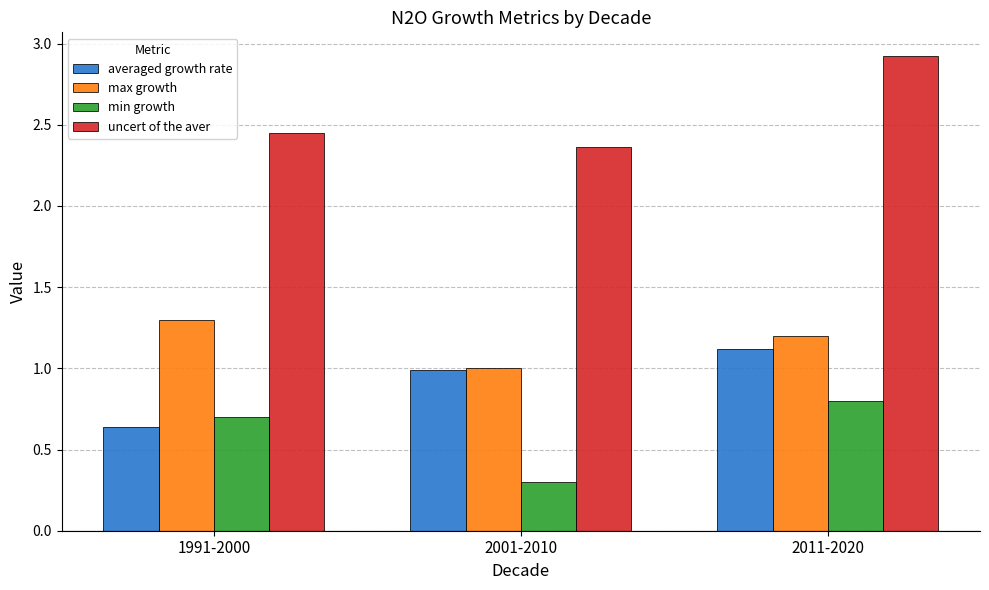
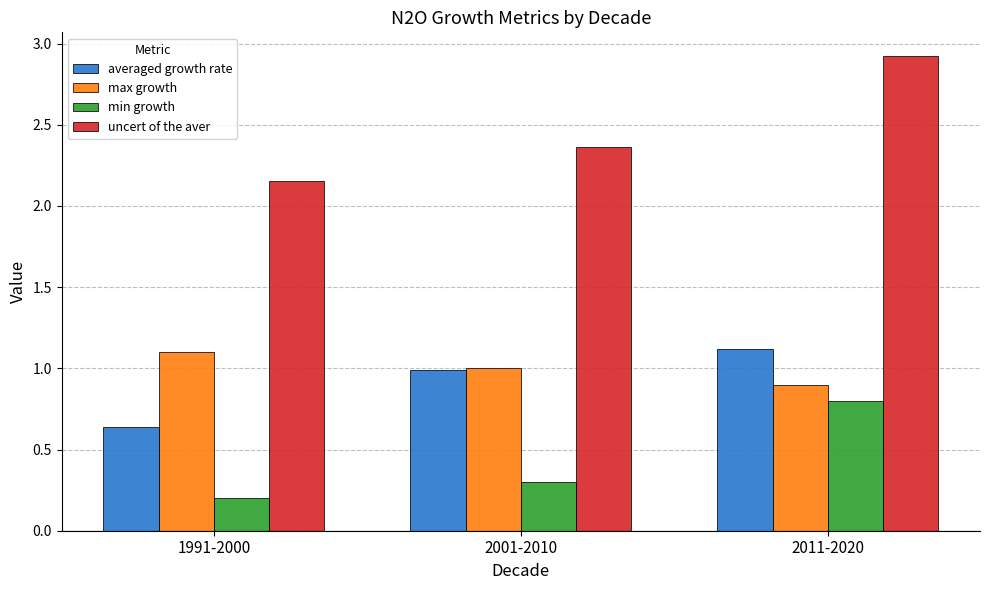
max growth, 1991-2000: 1.3 -> 1.1
min growth, 1991-2000: 0.7 -> 0.2
uncert of the aver, 1991-2000: 2.45 -> 2.16
max growth, 2011-2020: 1.2 -> 0.9
